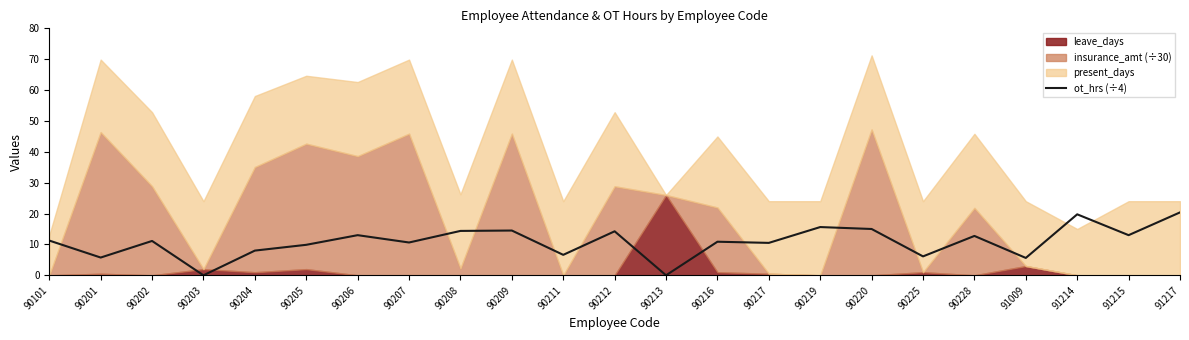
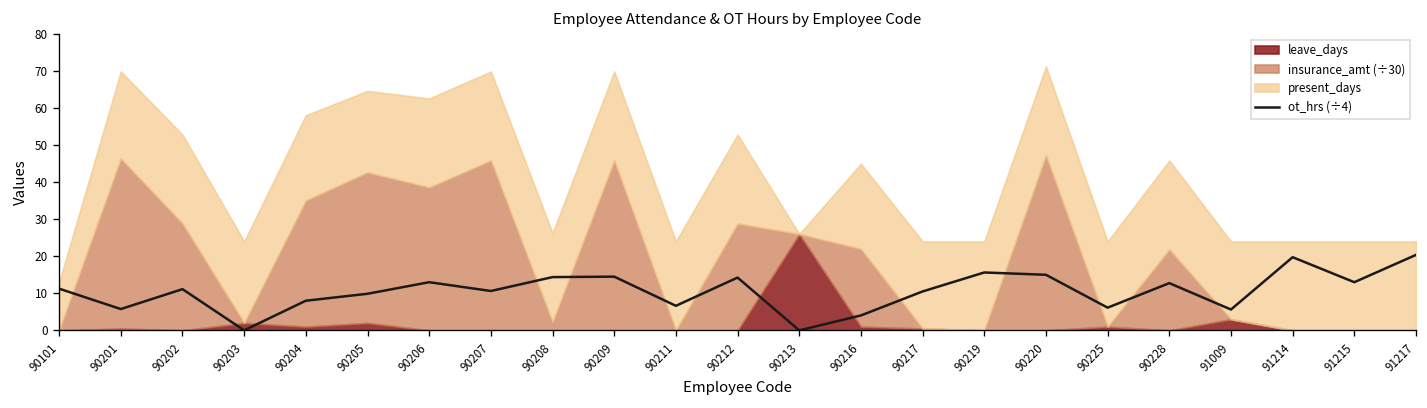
ot_hrs (÷4), 90216: 11 -> 4
present_days, 91214: 15 -> 24
